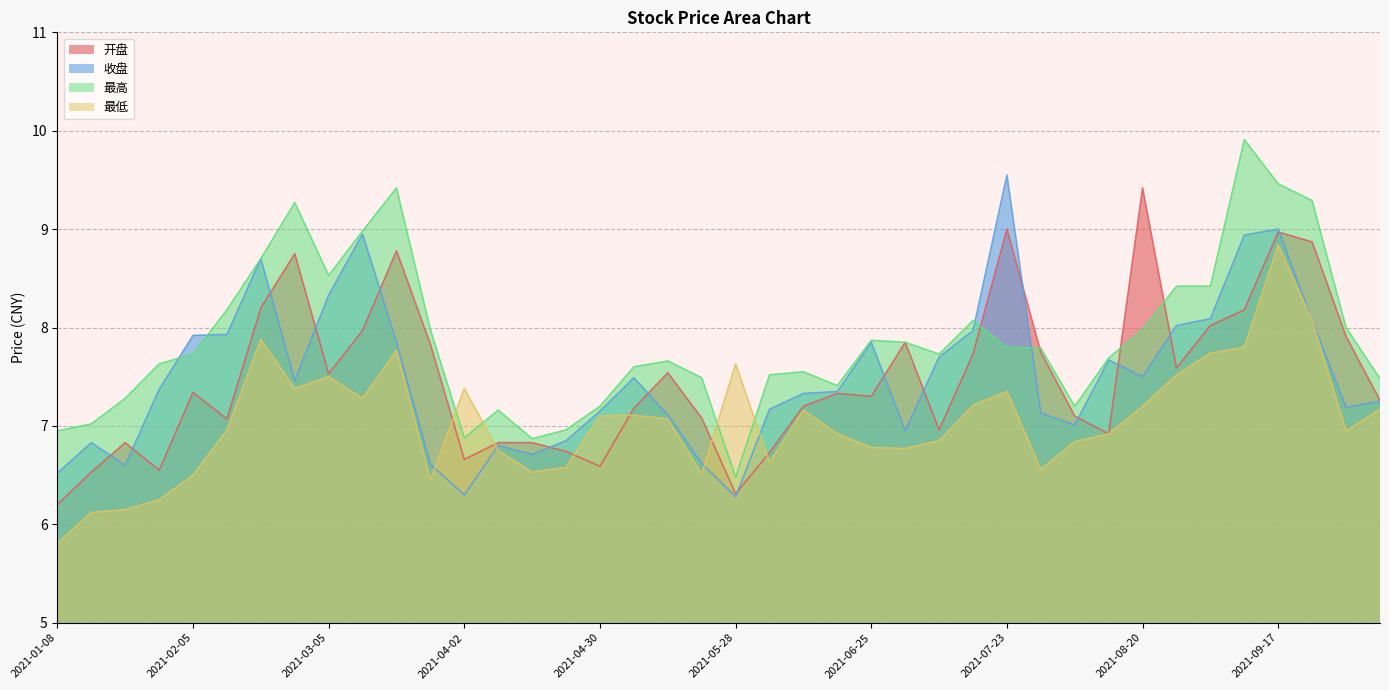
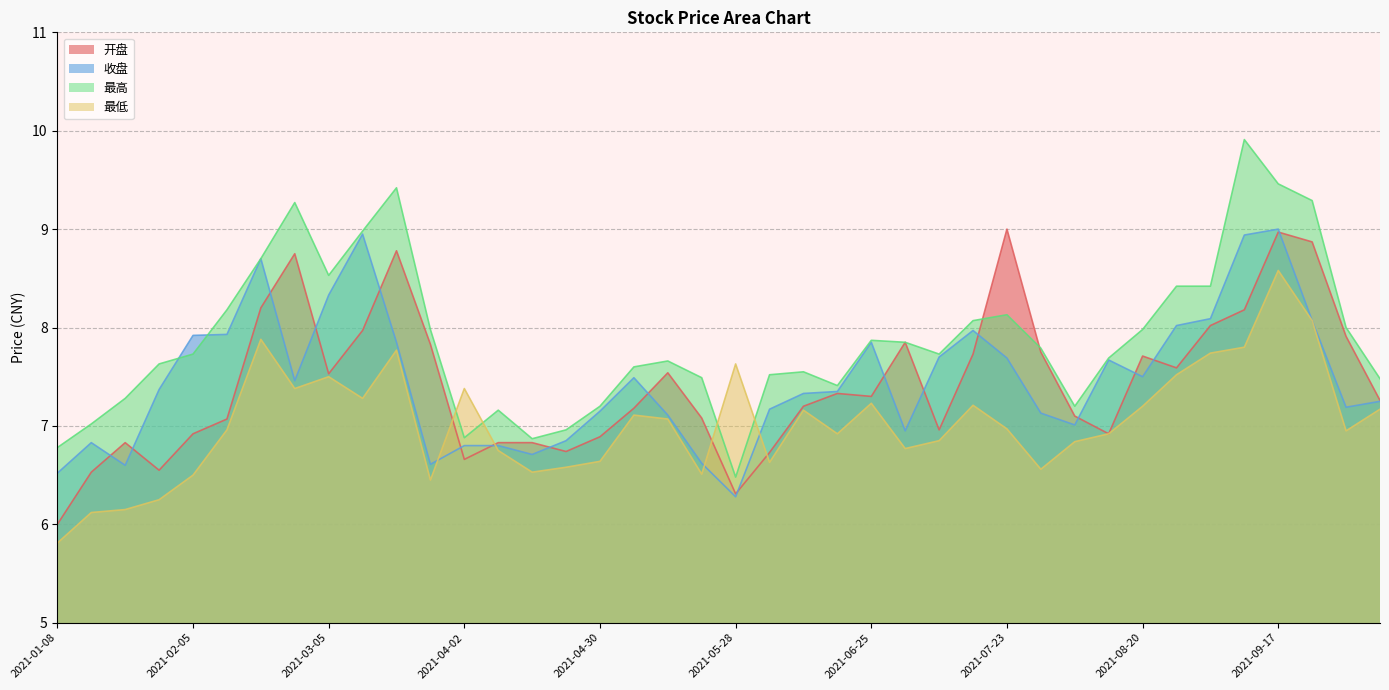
开盘, 2021-01-08: 6.2 -> 6.0
最高, 2021-01-08: 7.0 -> 6.8
开盘, 2021-02-05: 7.3 -> 6.9
收盘, 2021-04-02: 6.3 -> 6.8
开盘, 2021-04-30: 6.6 -> 6.9
最低, 2021-04-30: 7.1 -> 6.6
最低, 2021-06-25: 6.8 -> 7.2
收盘, 2021-07-23: 9.6 -> 7.7
最高, 2021-07-23: 7.8 -> 8.1
最低, 2021-07-23: 7.4 -> 7.0
开盘, 2021-08-20: 9.4 -> 7.7
最低, 2021-09-17: 8.8 -> 8.6
